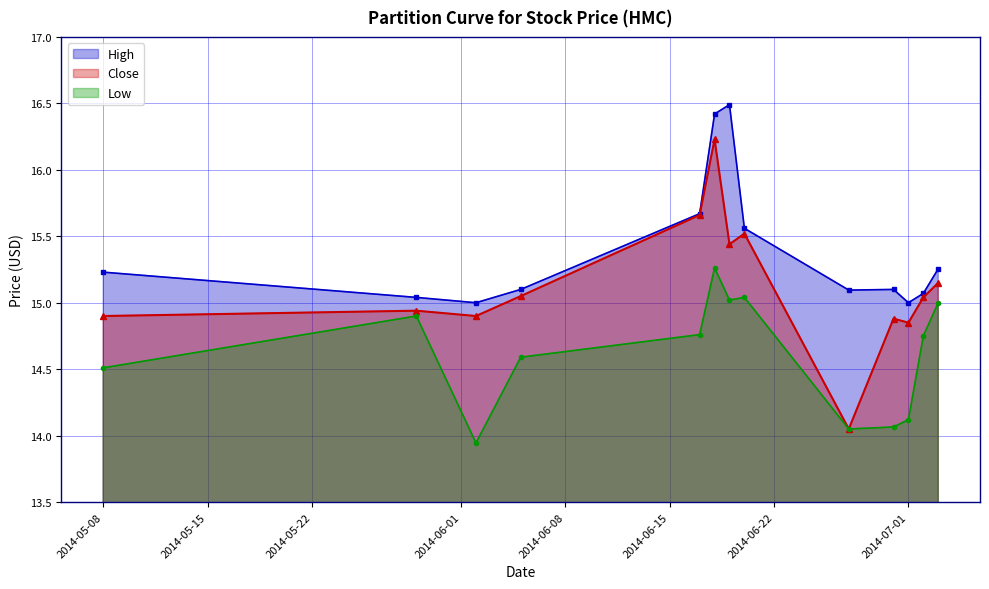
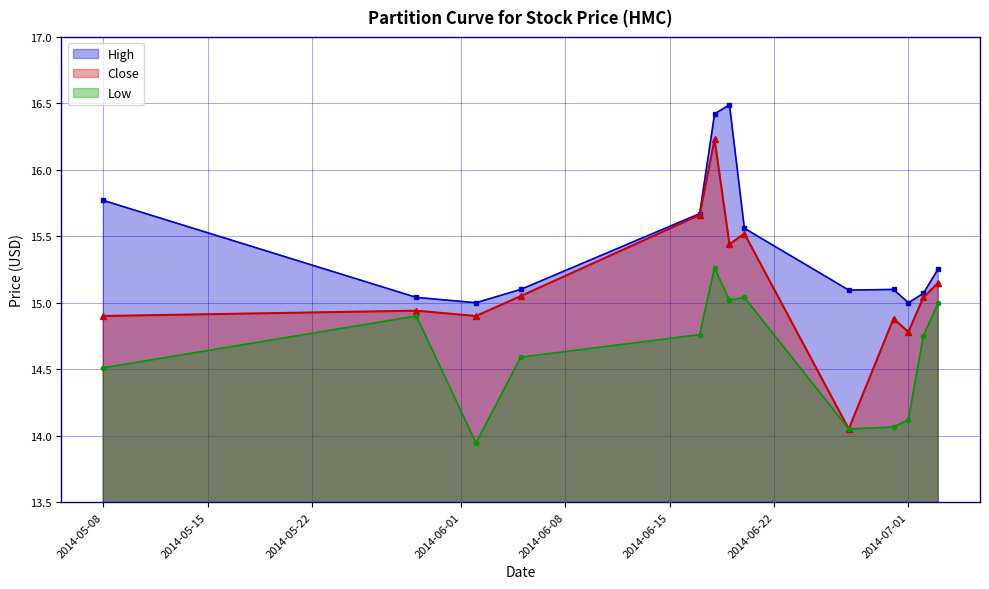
High, 2014-05-08: 15.23 -> 15.77
Close, 2014-07-01: 14.85 -> 14.78
